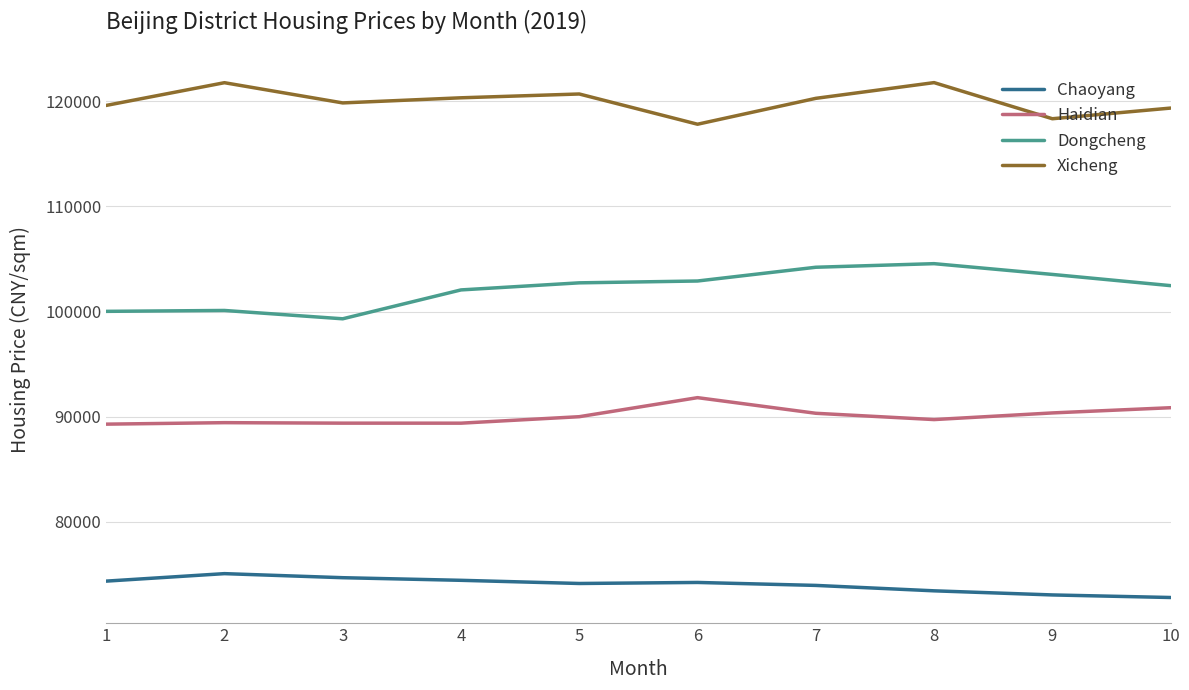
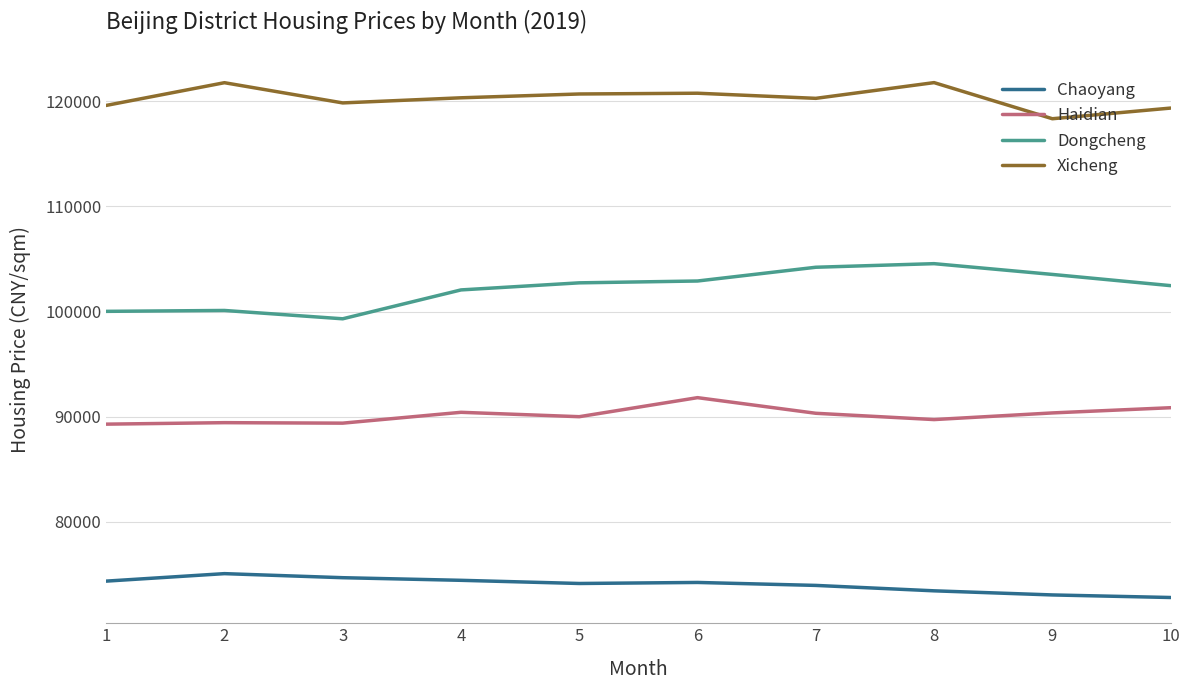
Haidian, 4: 89400 -> 90400
Xicheng, 6: 117800 -> 120800
